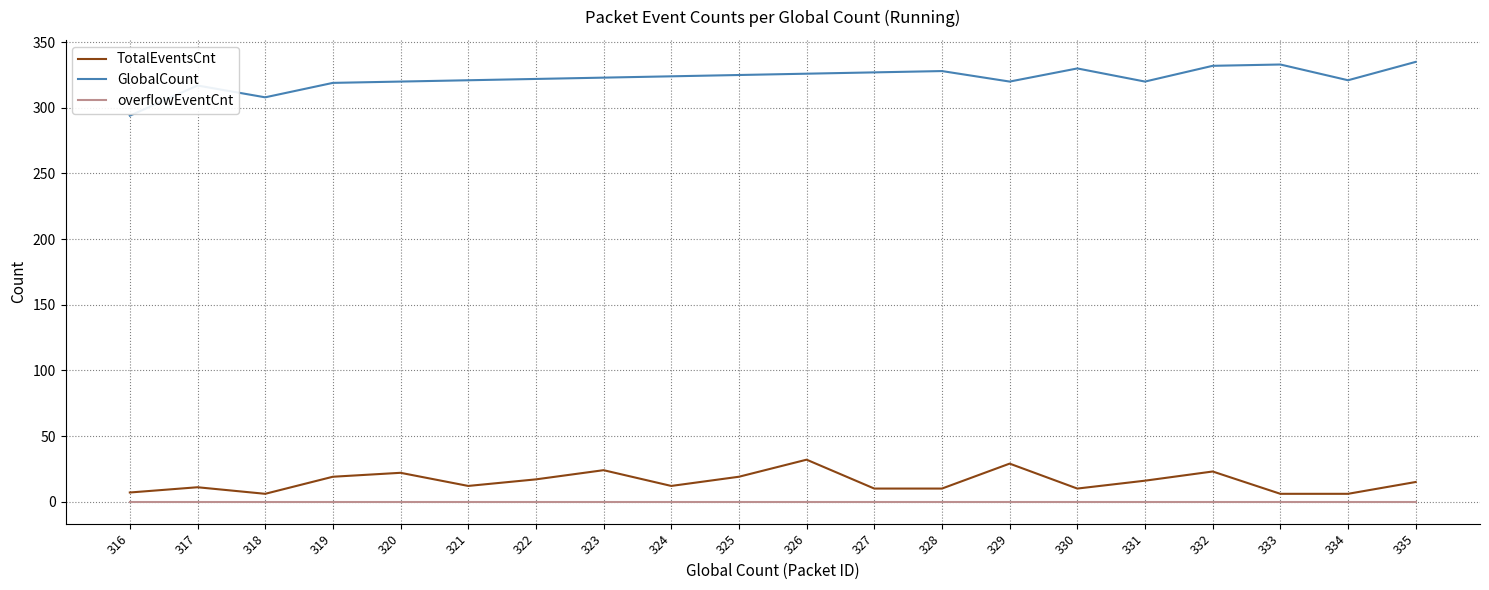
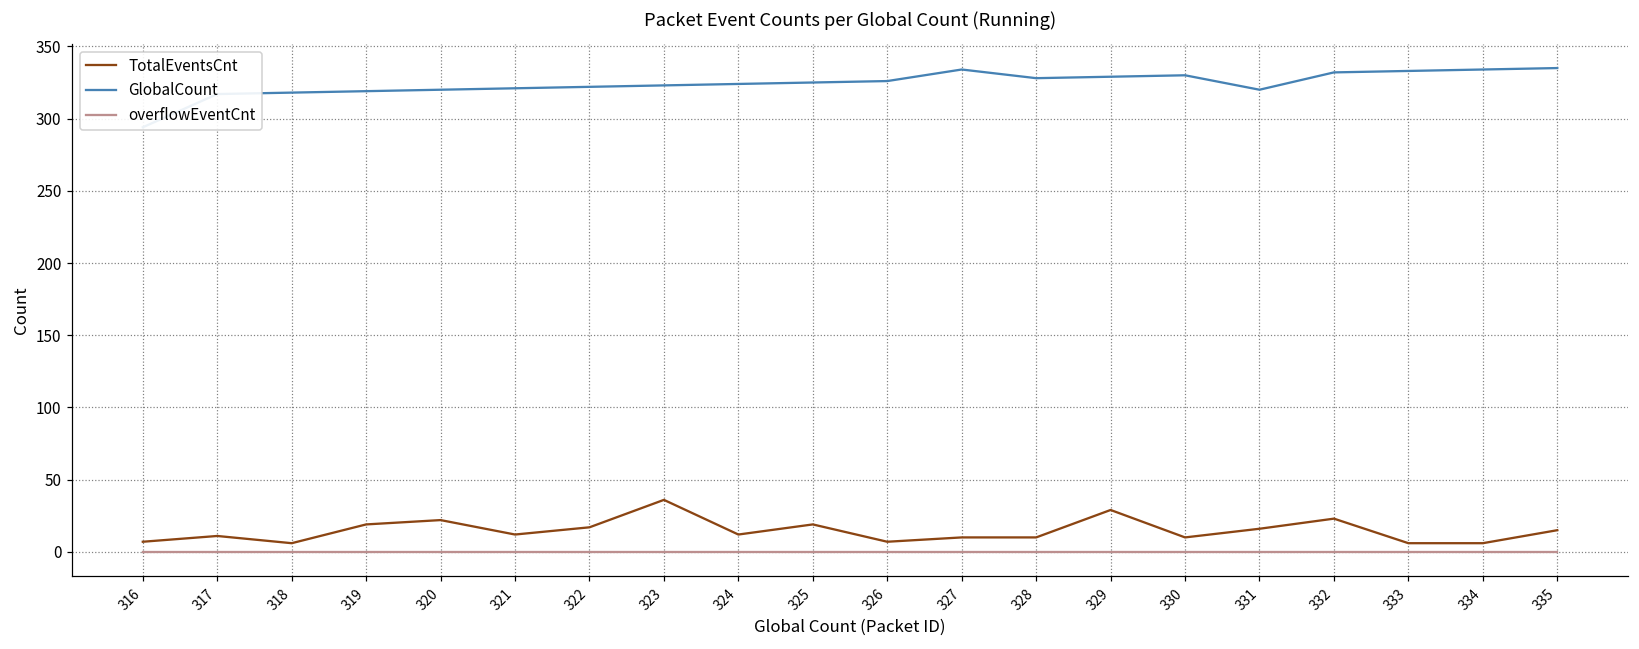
GlobalCount, 318: 308 -> 318
TotalEventsCnt, 323: 24 -> 36
TotalEventsCnt, 326: 32 -> 7
GlobalCount, 327: 327 -> 334
GlobalCount, 329: 320 -> 329
GlobalCount, 334: 321 -> 334
